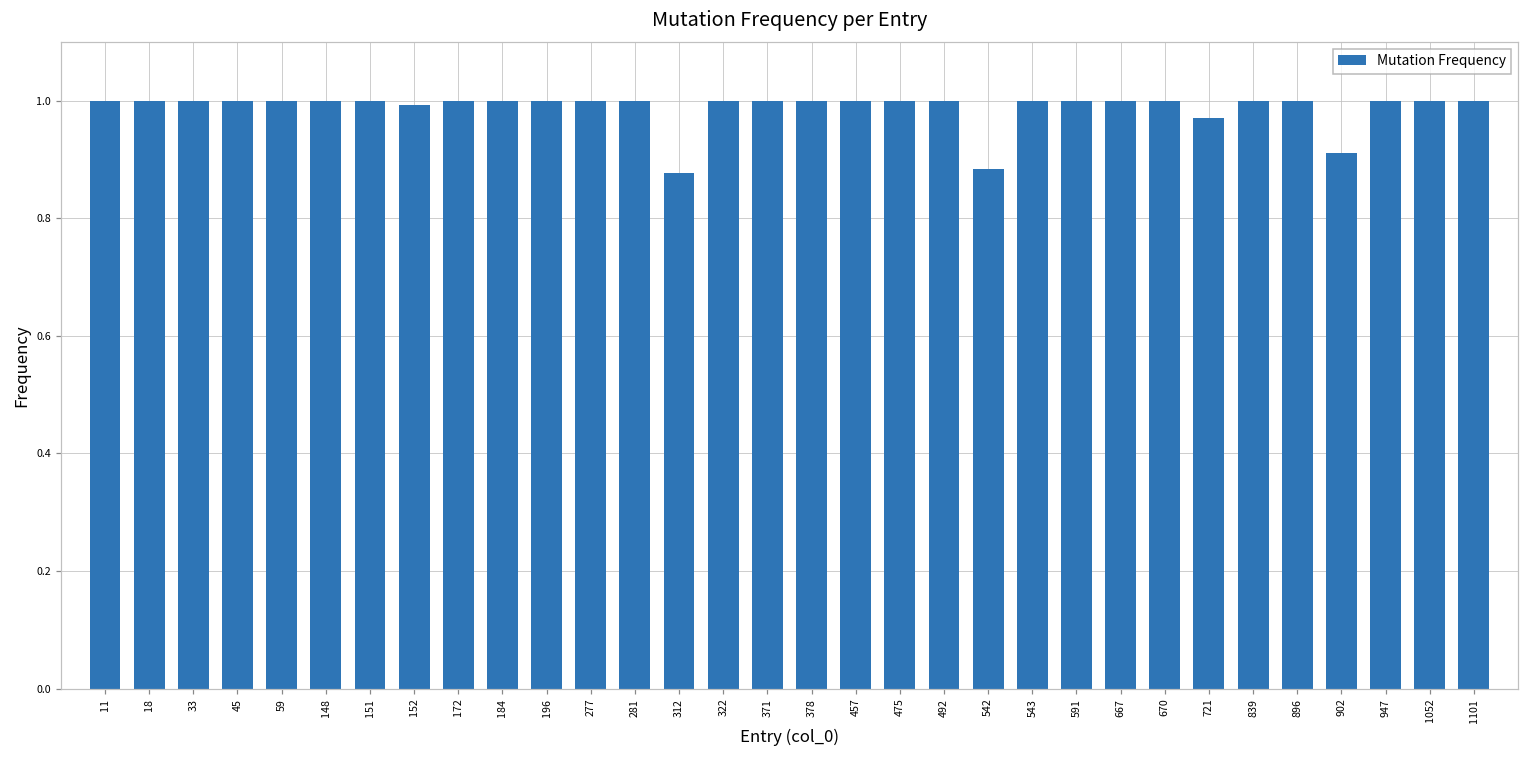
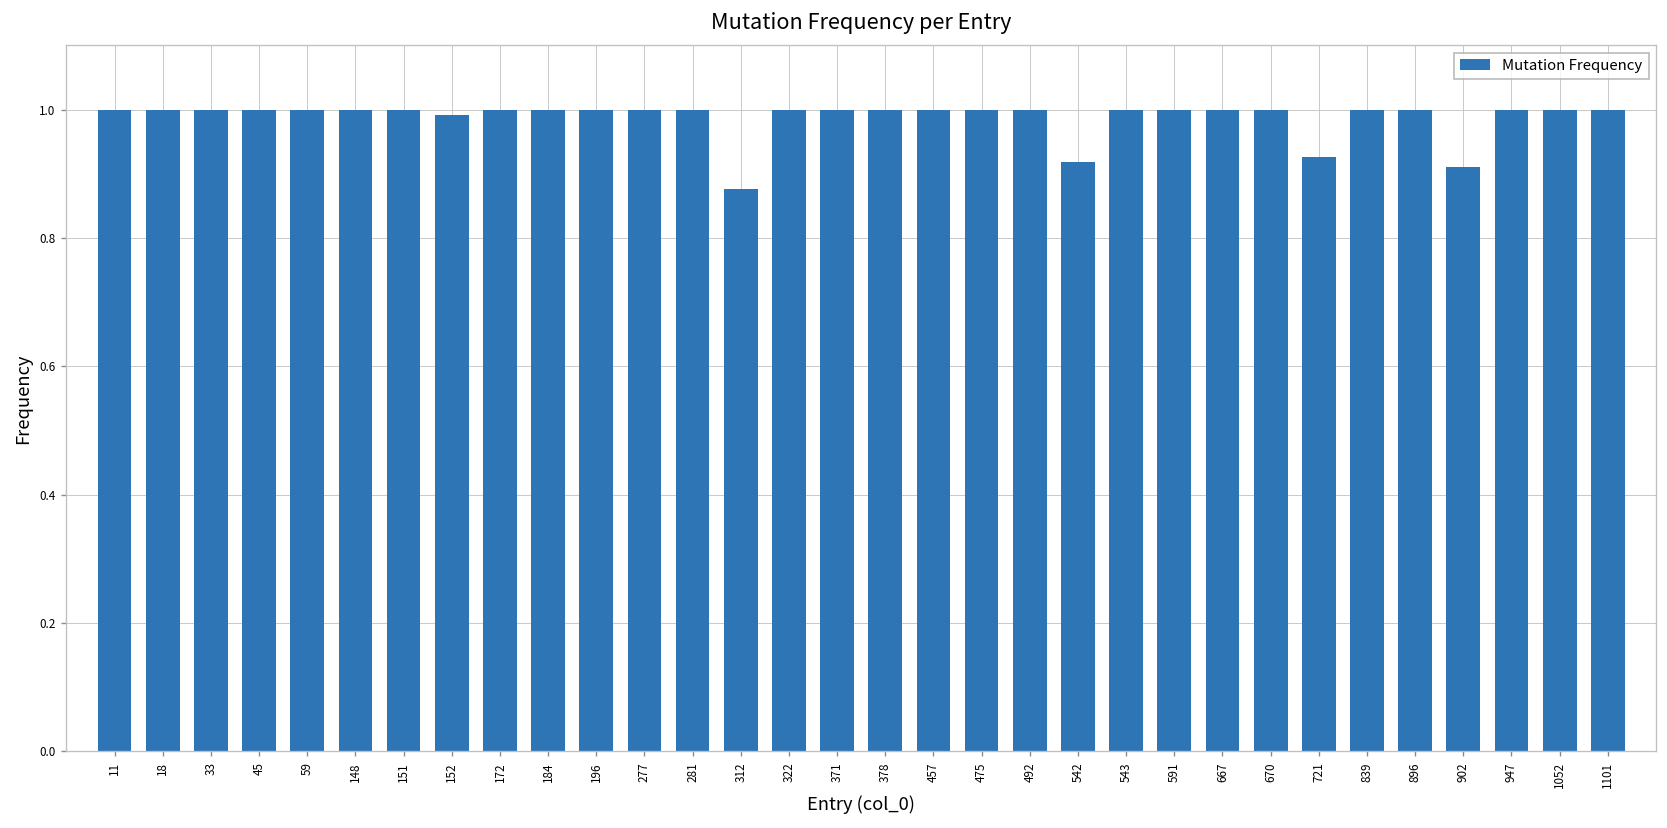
542: 0.88 -> 0.92
721: 0.97 -> 0.93
